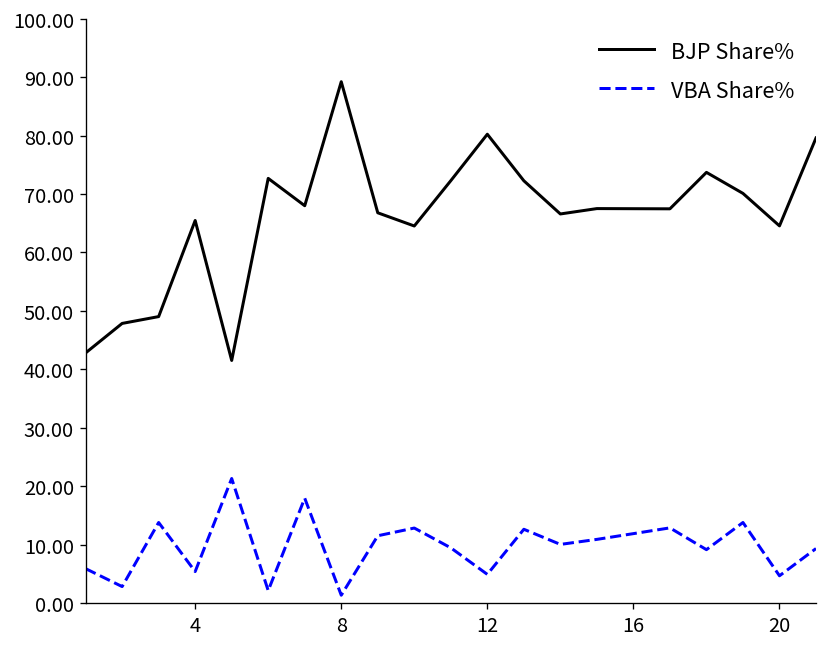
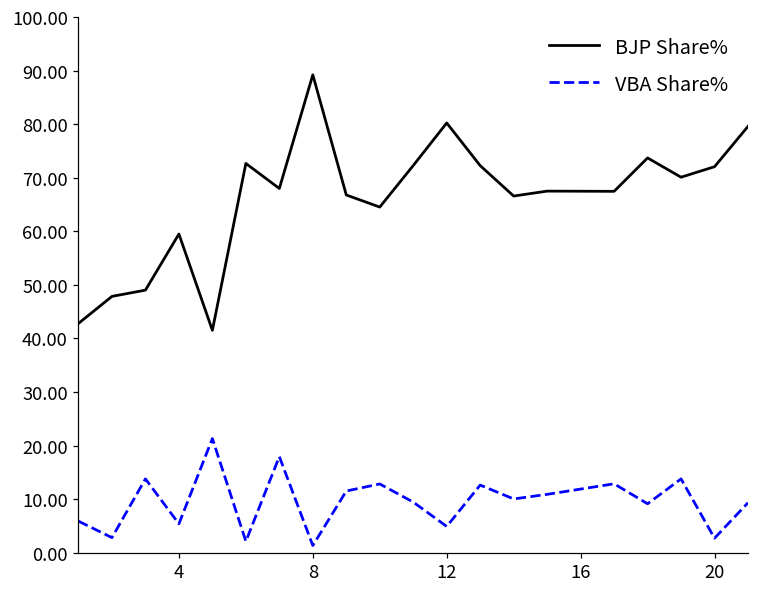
BJP Share%, 4: 65 -> 60
BJP Share%, 20: 65 -> 72
VBA Share%, 20: 5 -> 3
